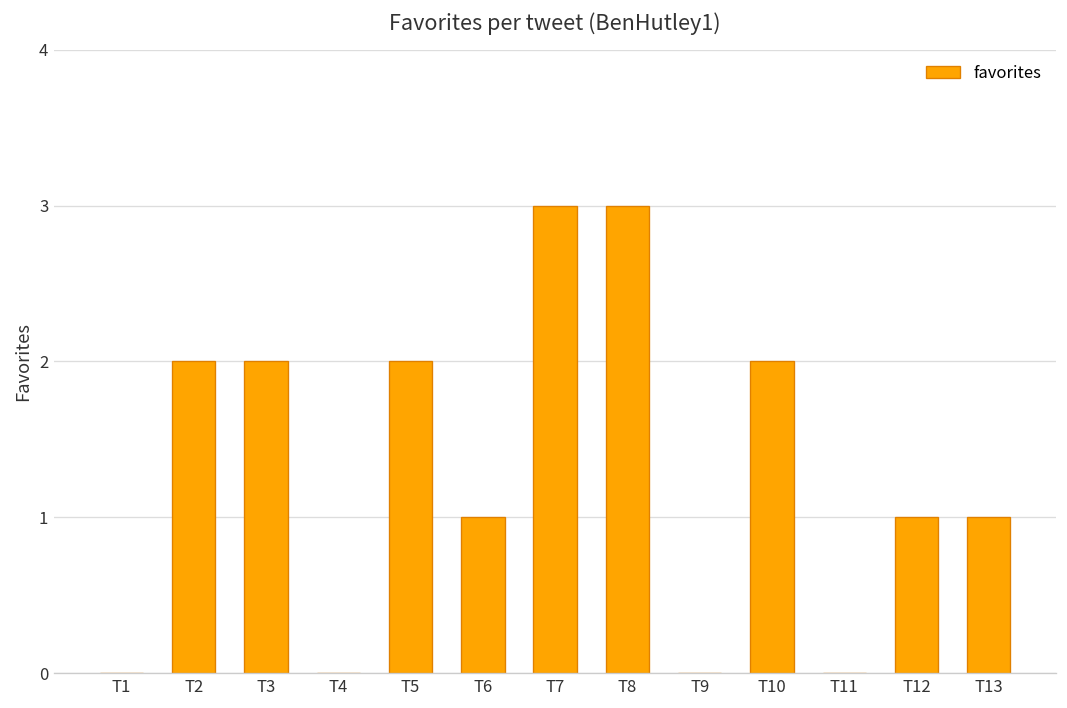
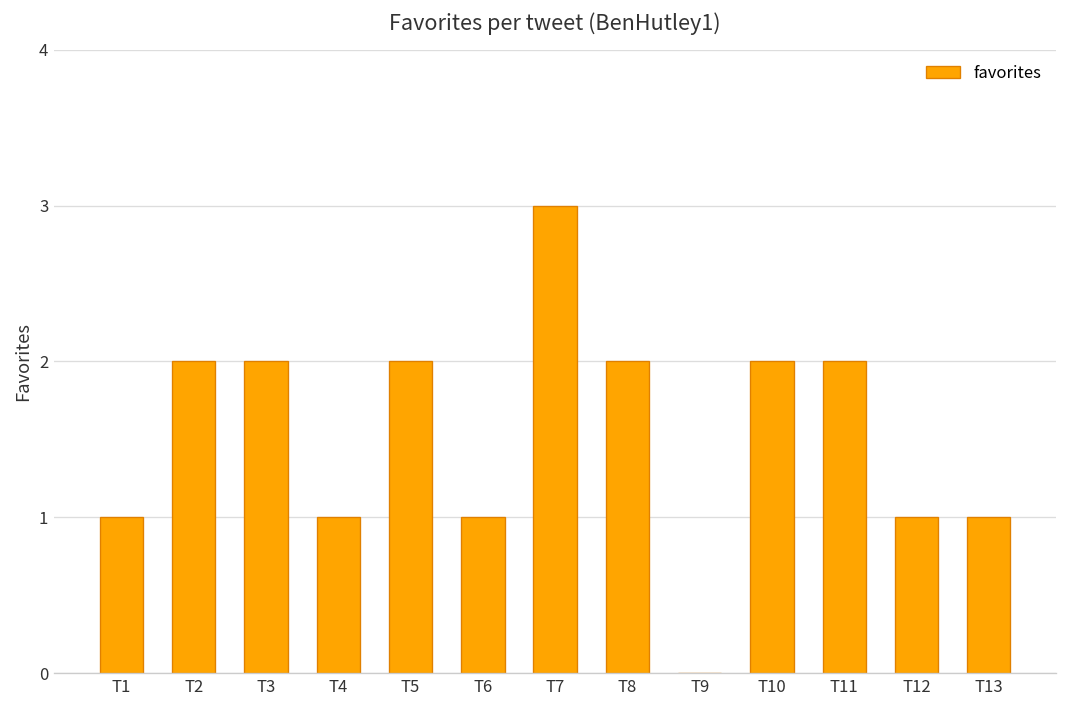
T1: 0 -> 1
T4: 0 -> 1
T8: 3 -> 2
T11: 0 -> 2
